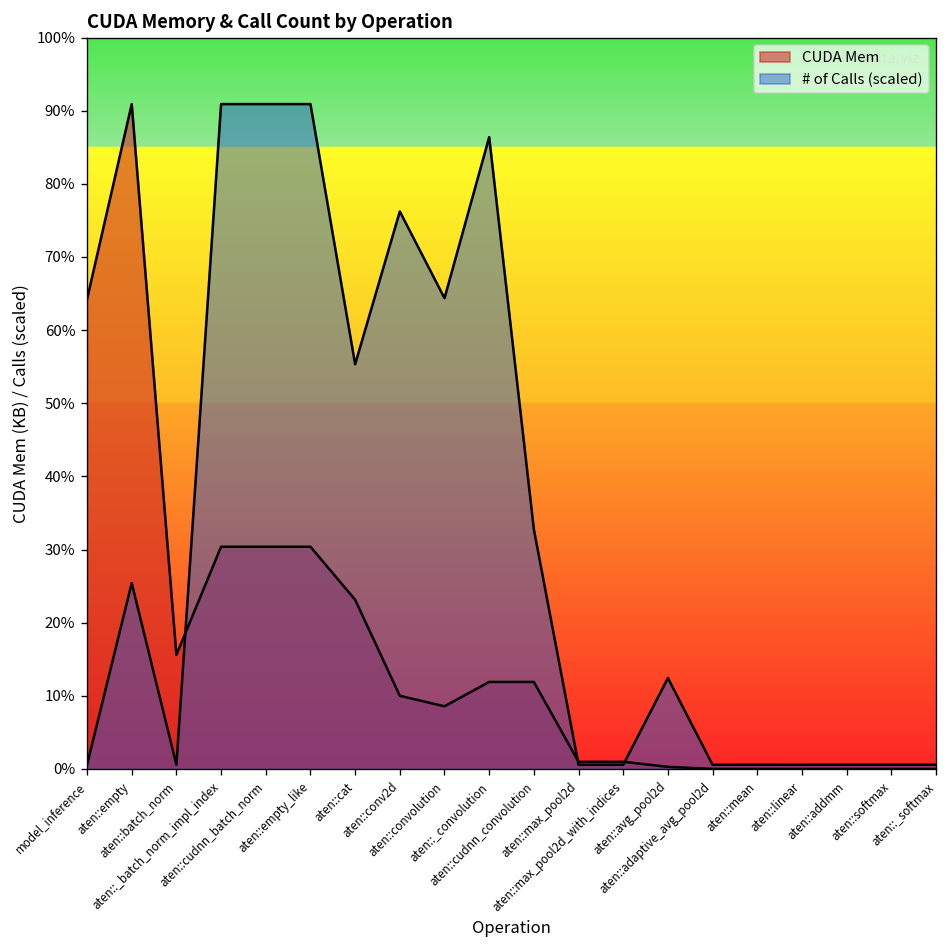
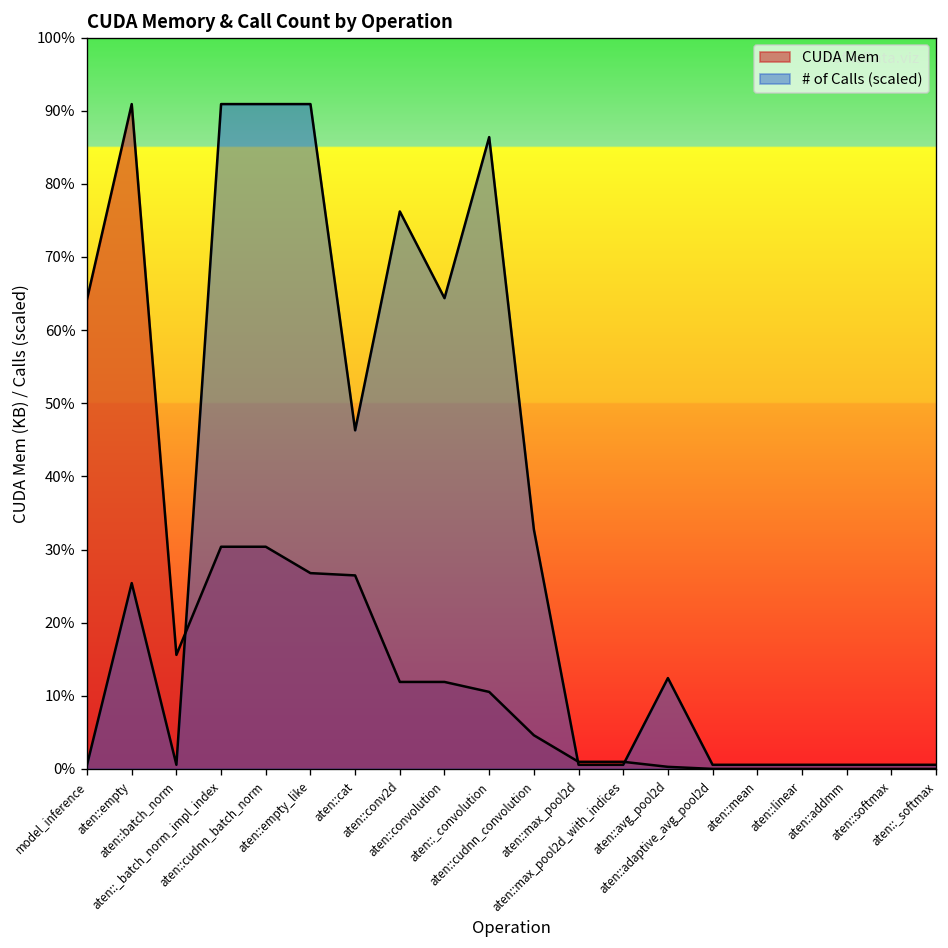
CUDA Mem, aten::empty_like: 30% -> 27%
CUDA Mem, aten::cat: 23% -> 26%
# of Calls (scaled), aten::cat: 55% -> 46%
CUDA Mem, aten::conv2d: 10% -> 12%
CUDA Mem, aten::convolution: 9% -> 12%
CUDA Mem, aten::_convolution: 12% -> 11%
CUDA Mem, aten::cudnn_convolution: 12% -> 5%
